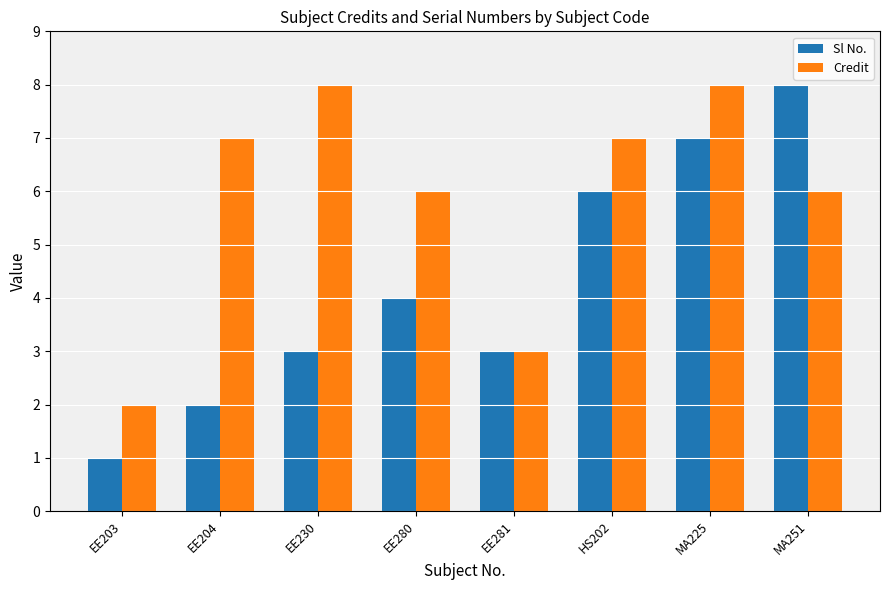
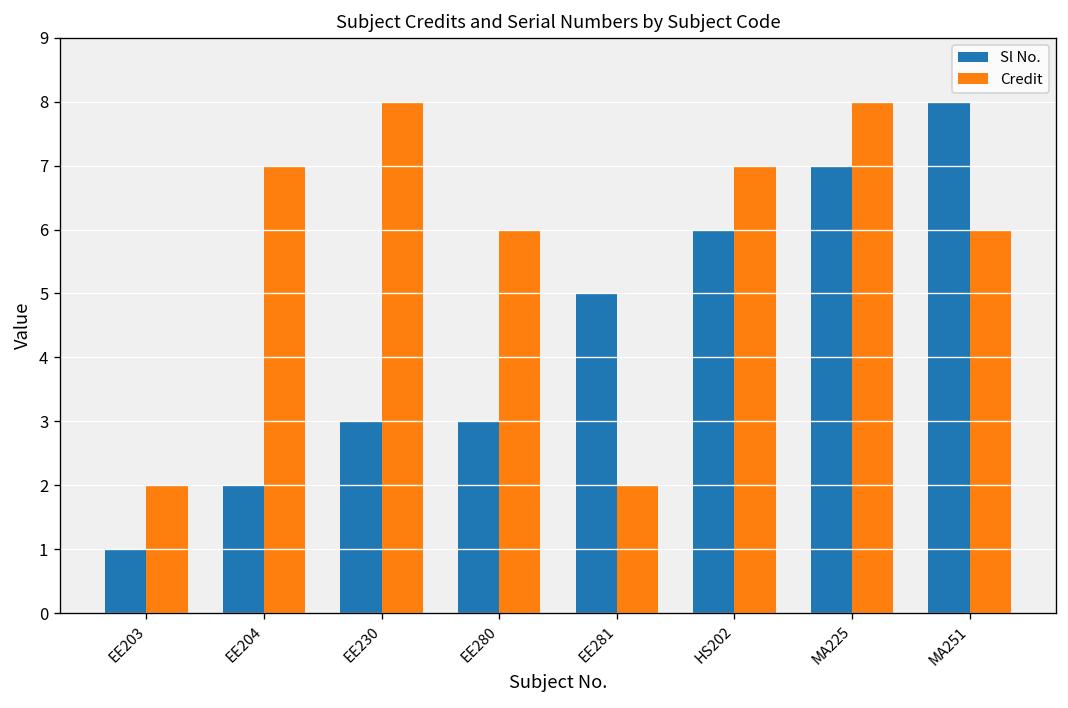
Sl No., EE280: 4 -> 3
Sl No., EE281: 3 -> 5
Credit, EE281: 3 -> 2
